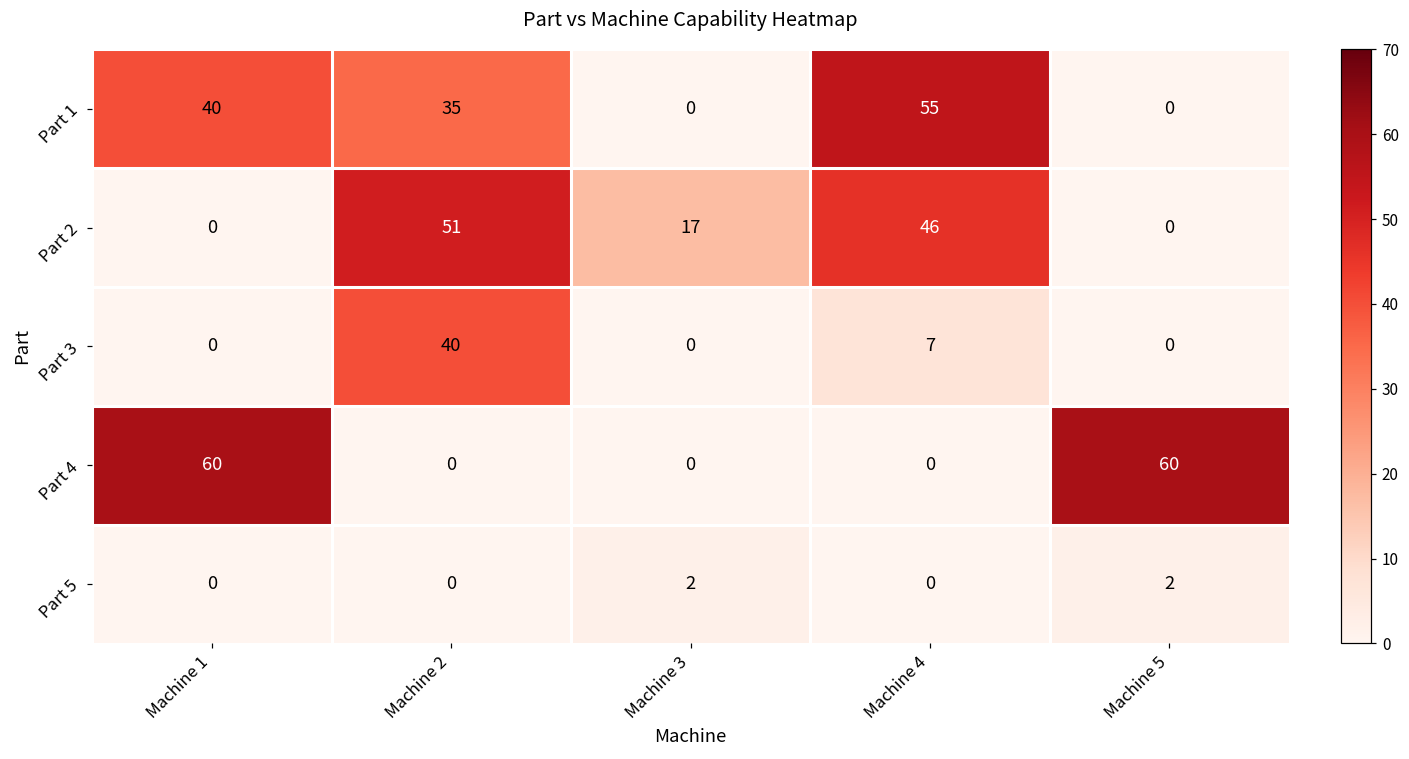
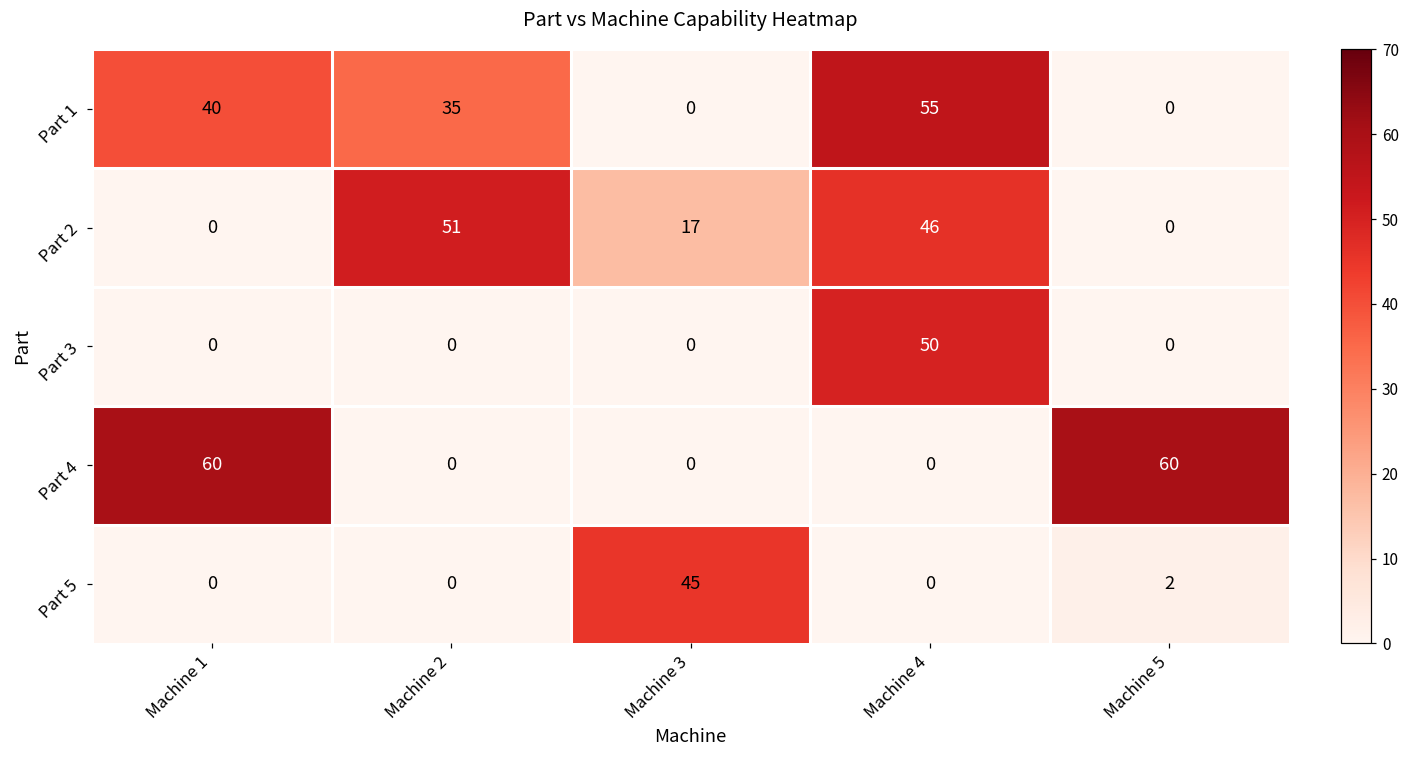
Part 3, Machine 2: 40 -> 0
Part 3, Machine 4: 7 -> 50
Part 5, Machine 3: 2 -> 45
